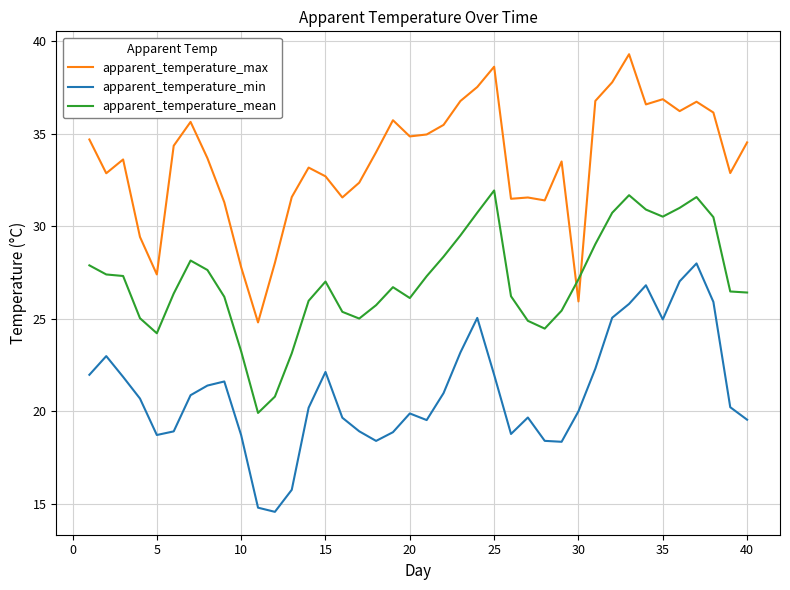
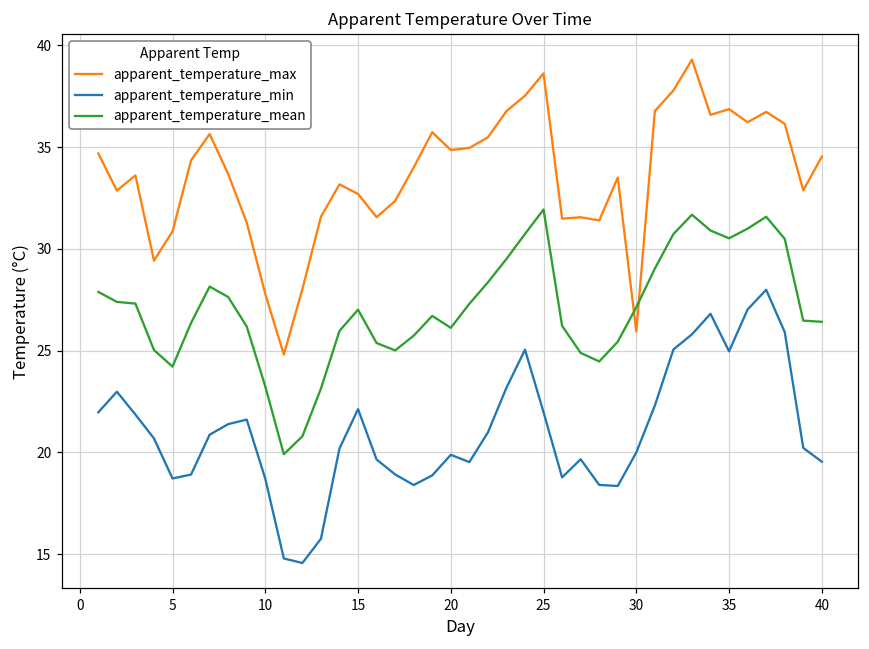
apparent_temperature_max, 5: 27.4 -> 30.9
